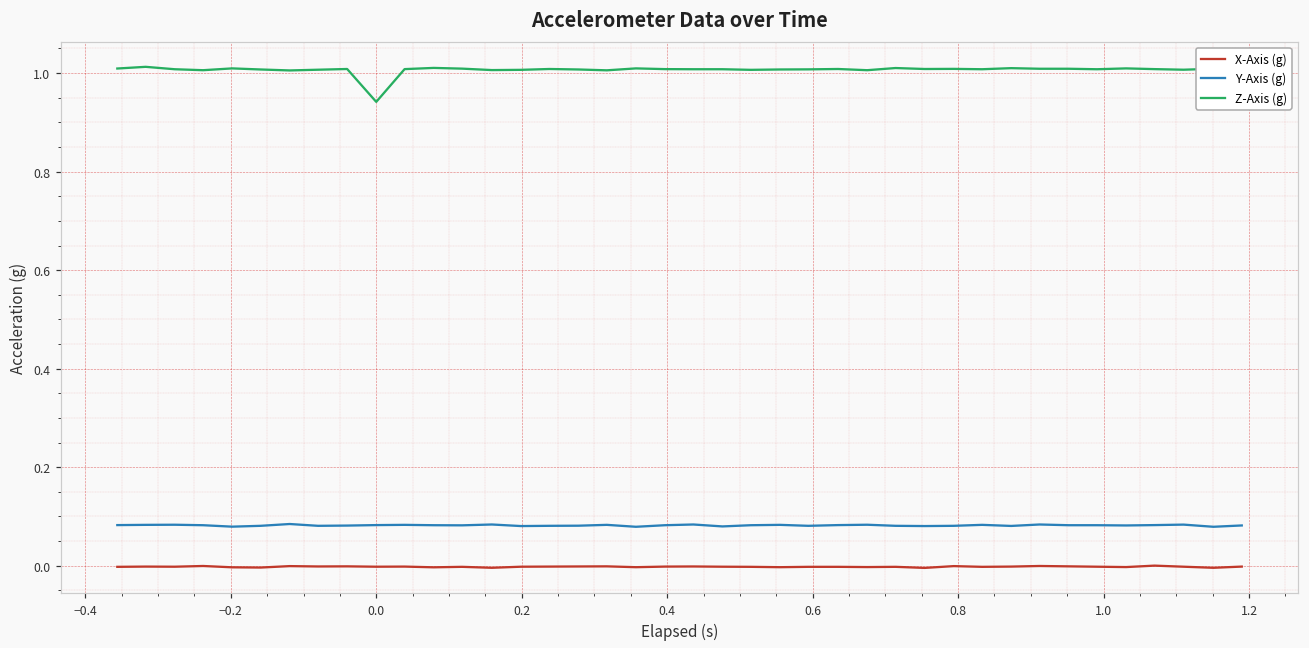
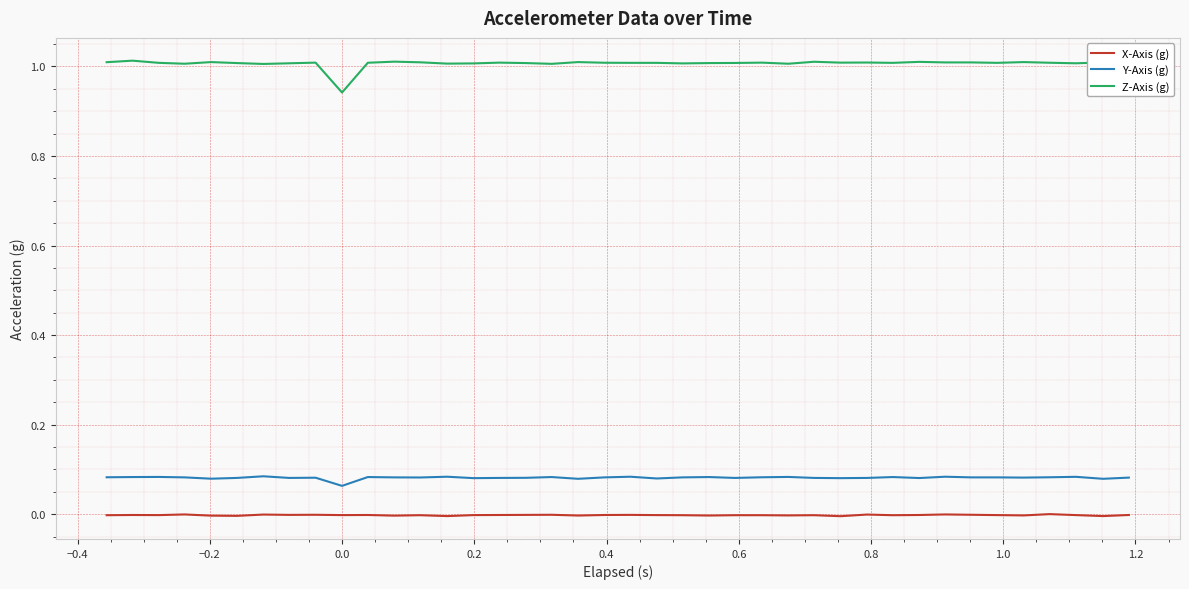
Y-Axis (g), 0.0: 0.08 -> 0.06
